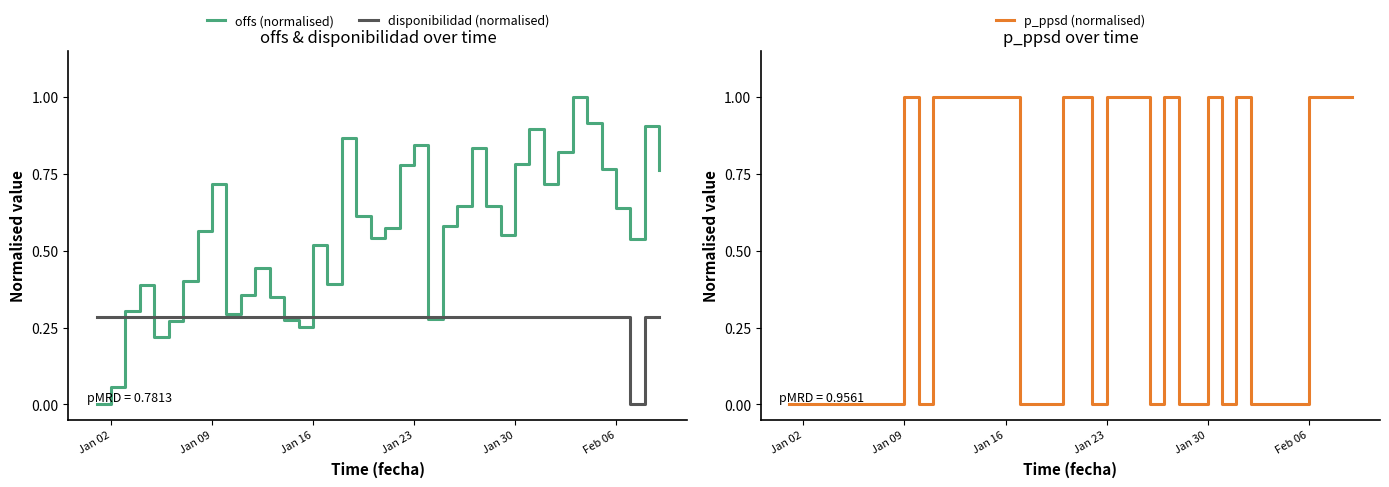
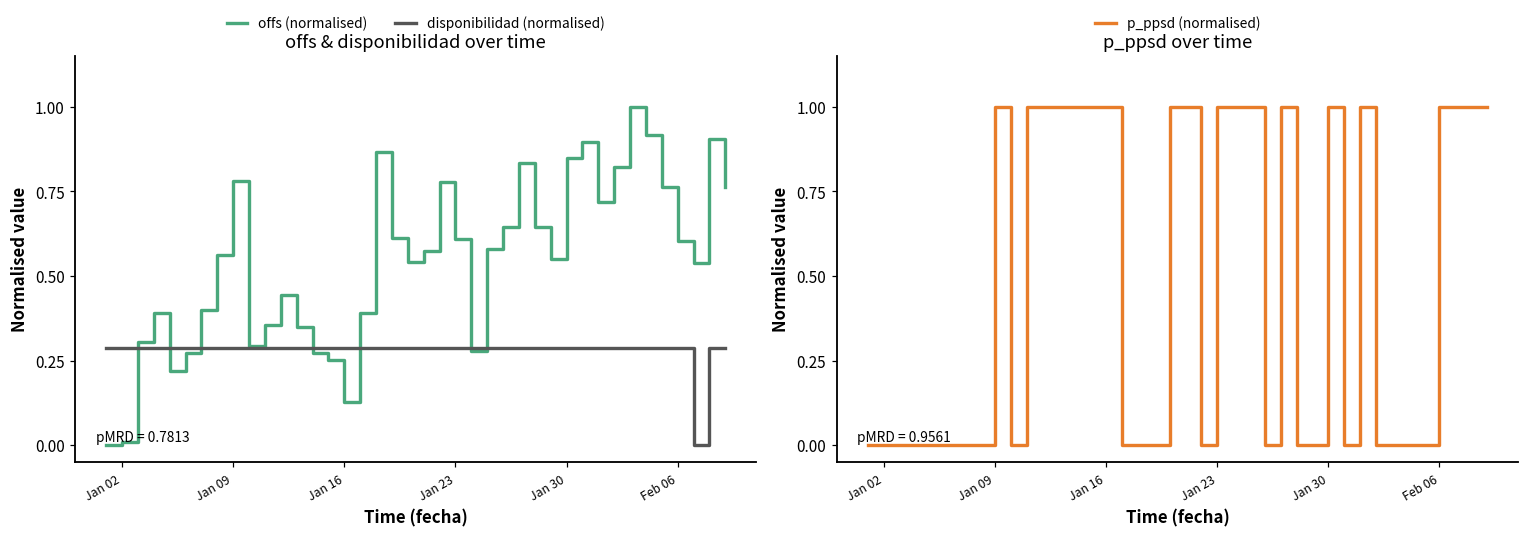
offs & disponibilidad over time, offs (normalised), Jan 02: 0.06 -> 0.01
offs & disponibilidad over time, offs (normalised), Jan 09: 0.72 -> 0.78
offs & disponibilidad over time, offs (normalised), Jan 16: 0.52 -> 0.13
offs & disponibilidad over time, offs (normalised), Jan 23: 0.84 -> 0.61
offs & disponibilidad over time, offs (normalised), Jan 30: 0.78 -> 0.85
offs & disponibilidad over time, offs (normalised), Feb 06: 0.64 -> 0.60
